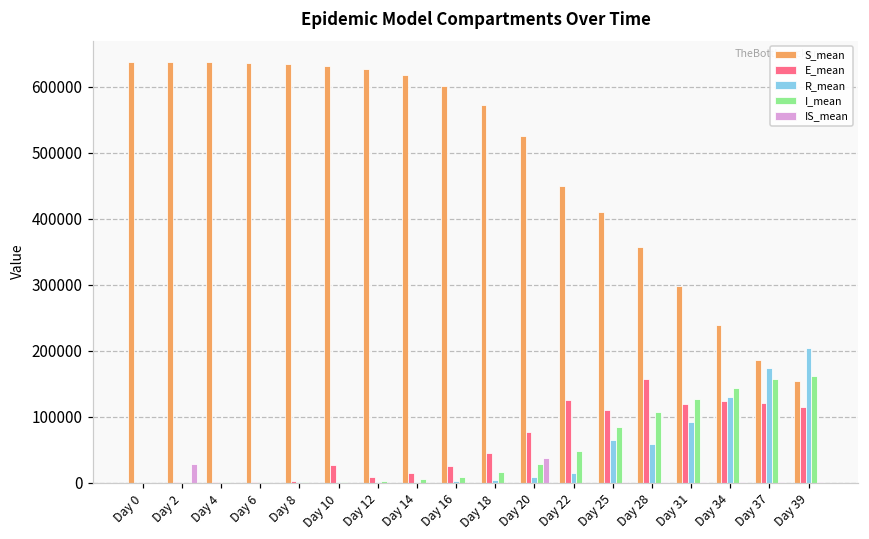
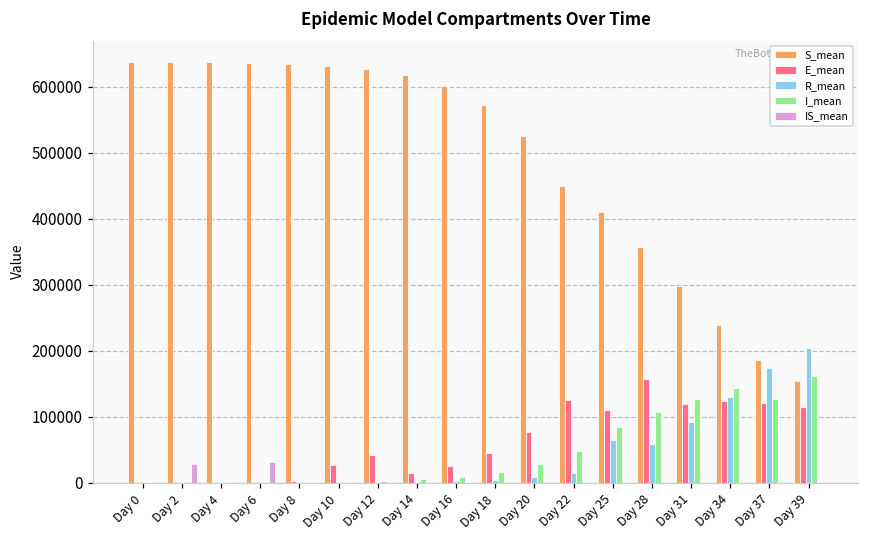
IS_mean, Day 6: 0 -> 30000
E_mean, Day 12: 10000 -> 40000
IS_mean, Day 20: 40000 -> 0
I_mean, Day 37: 160000 -> 130000
